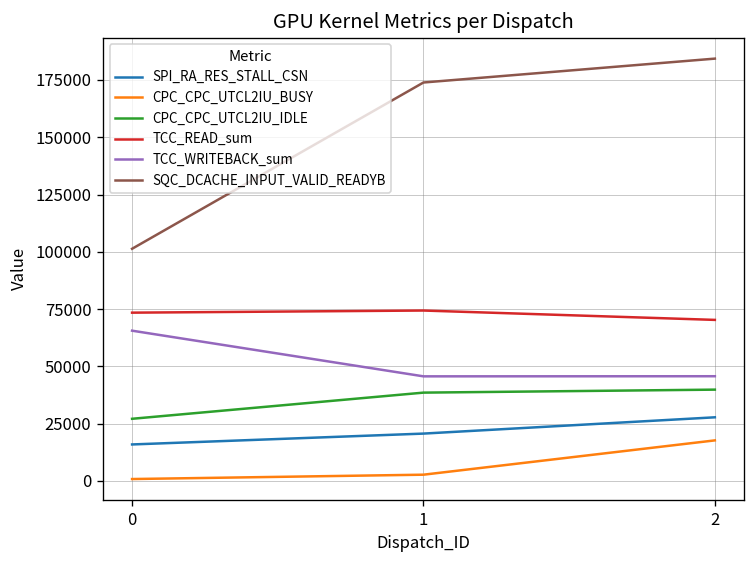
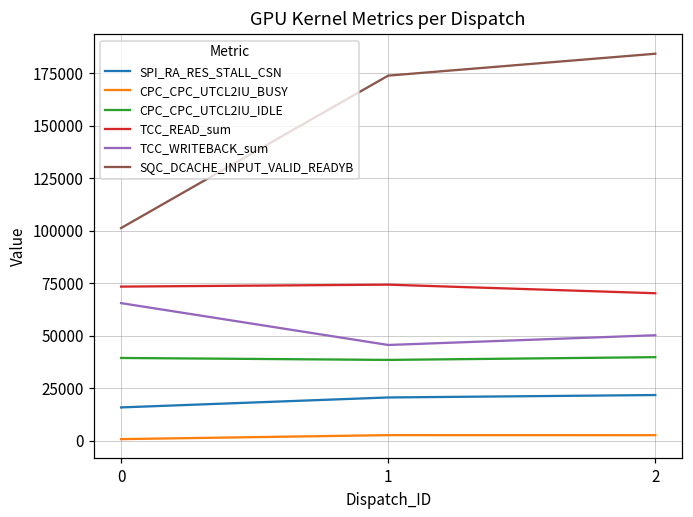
CPC_CPC_UTCL2IU_IDLE, 0: 27000 -> 39000
SPI_RA_RES_STALL_CSN, 2: 28000 -> 22000
CPC_CPC_UTCL2IU_BUSY, 2: 18000 -> 3000
TCC_WRITEBACK_sum, 2: 46000 -> 50000
